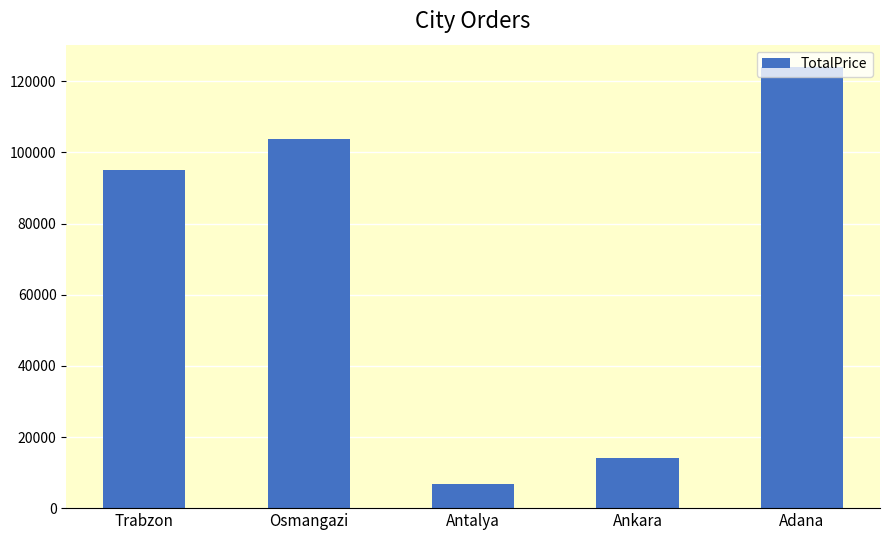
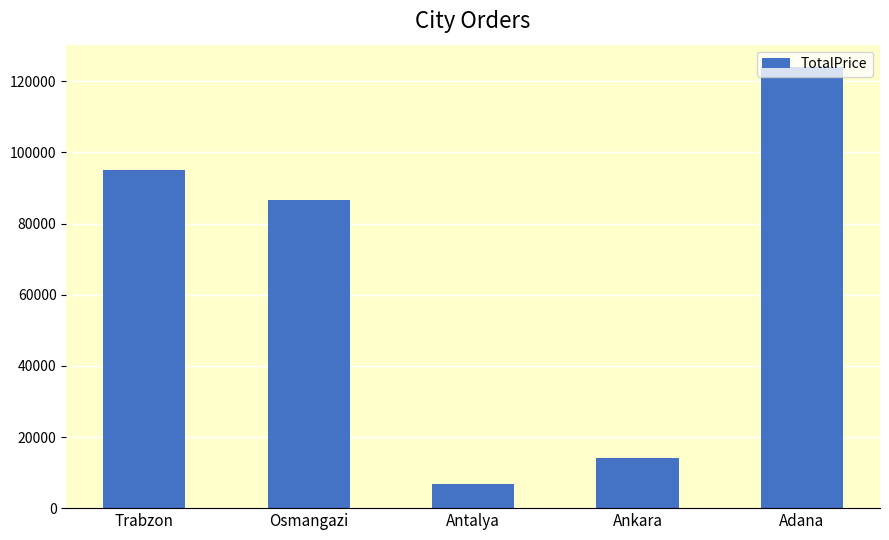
Osmangazi: 104000 -> 87000
